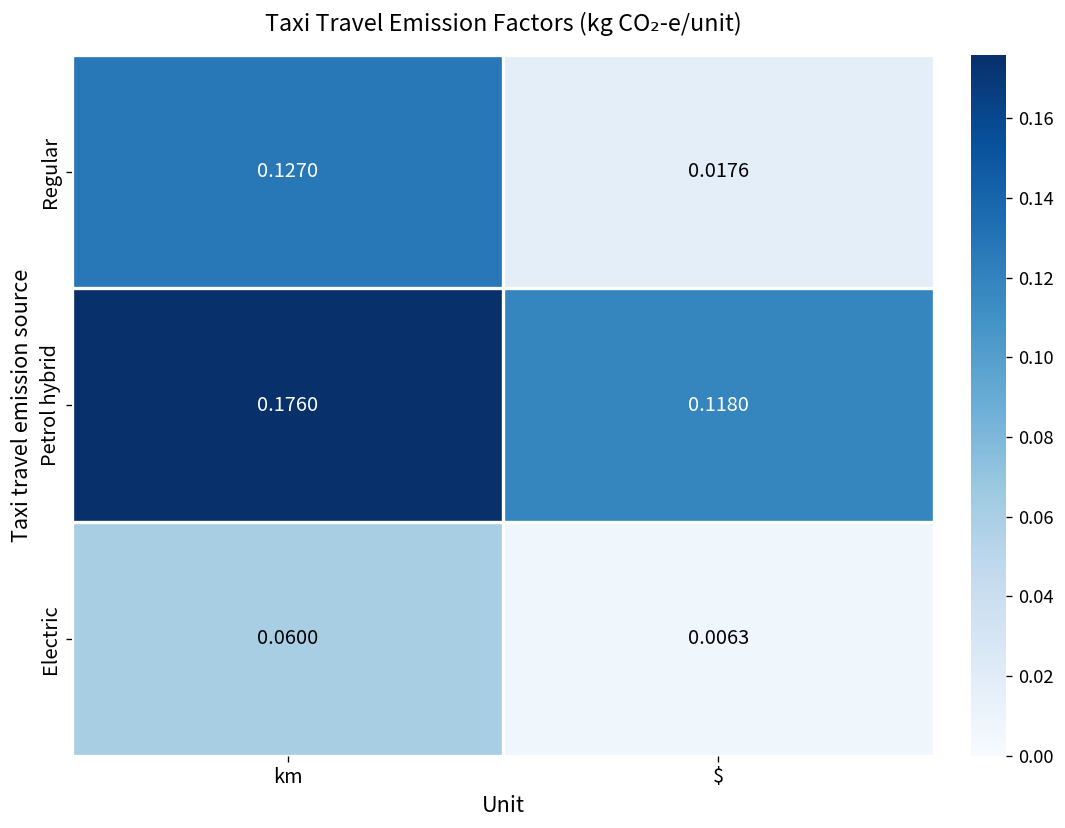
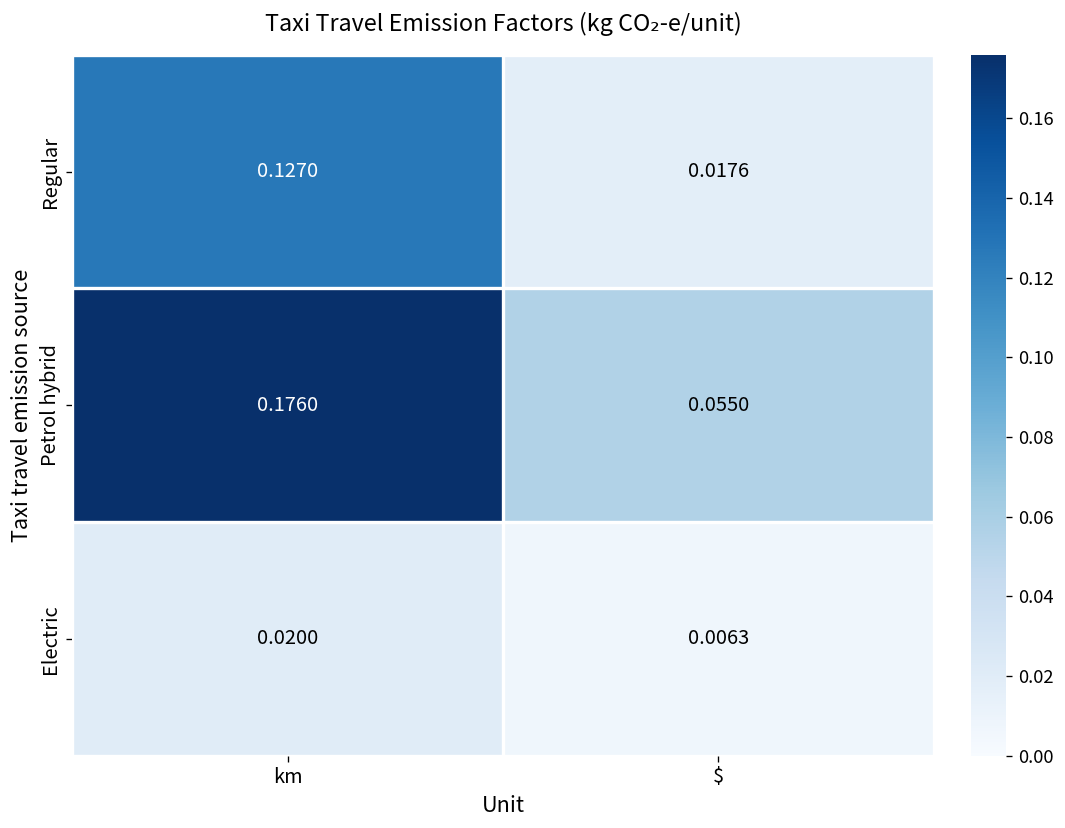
Petrol hybrid, $: 0.1180 -> 0.0550
Electric, km: 0.0600 -> 0.0200
